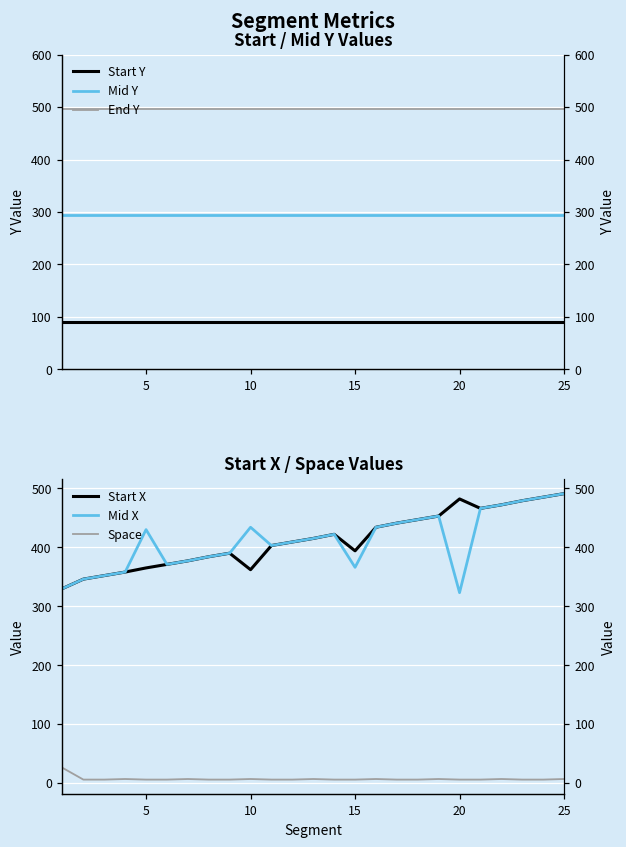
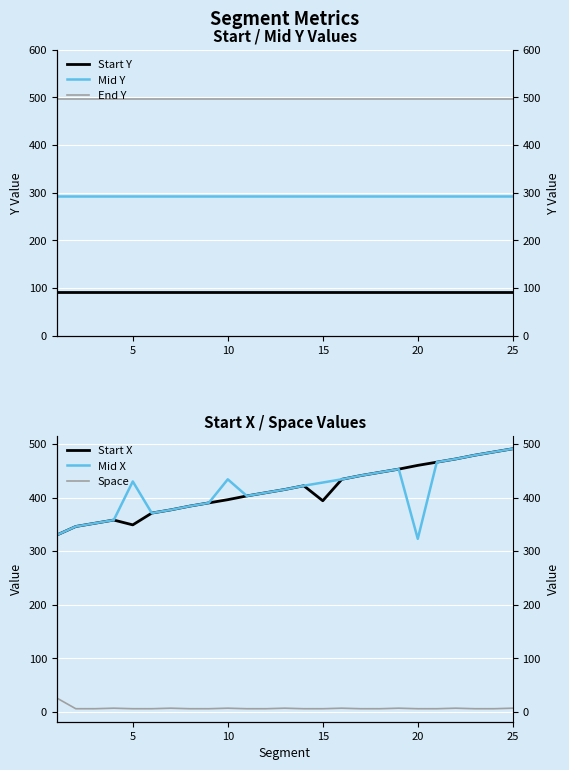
Start X / Space Values, Start X, 5: 370 -> 350
Start X / Space Values, Start X, 10: 360 -> 400
Start X / Space Values, Mid X, 15: 370 -> 430
Start X / Space Values, Start X, 20: 480 -> 460
